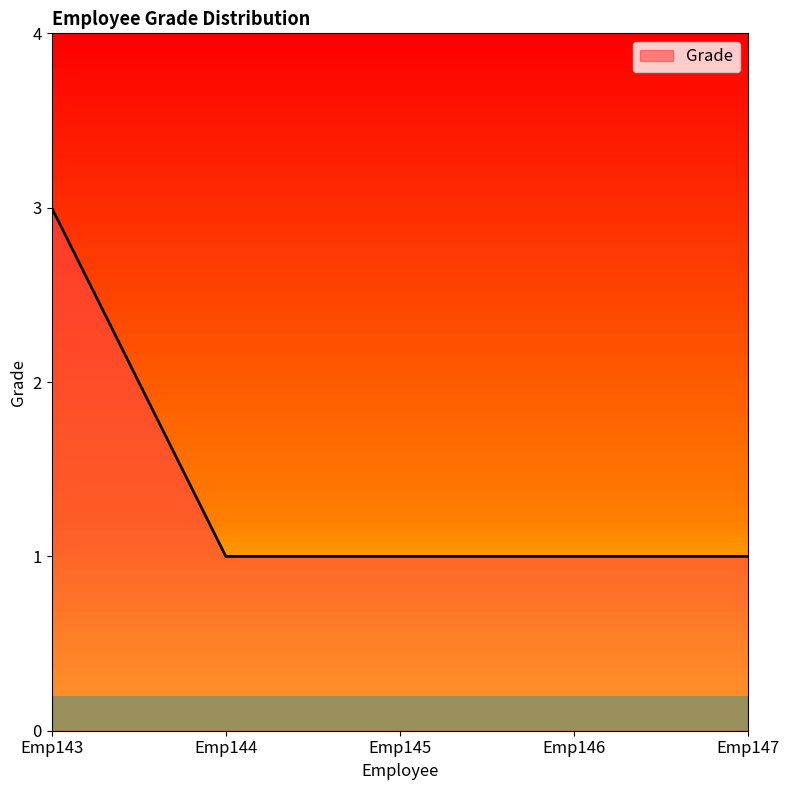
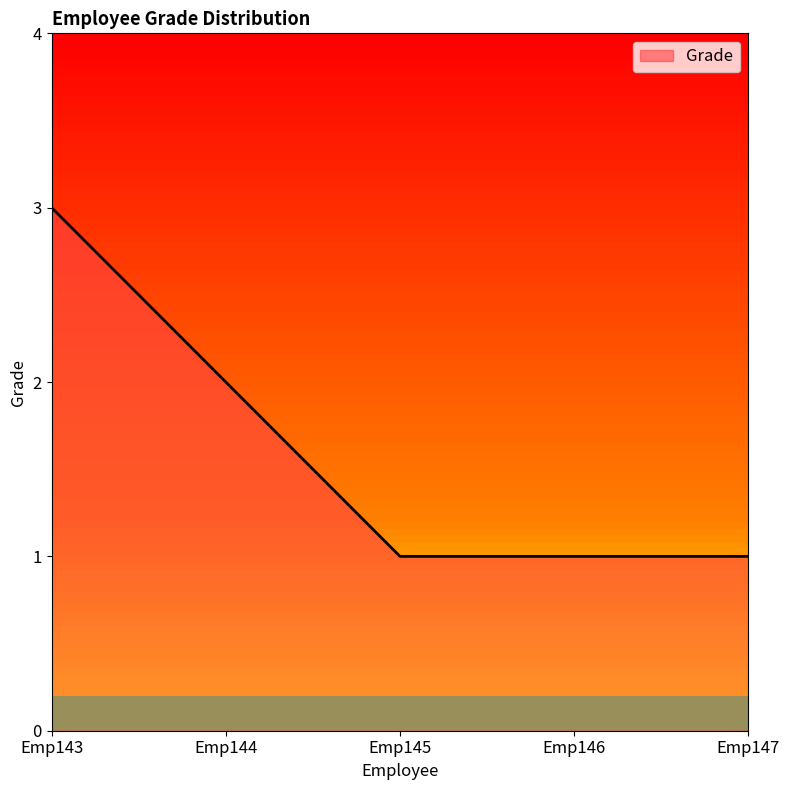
Emp144: 1 -> 2
